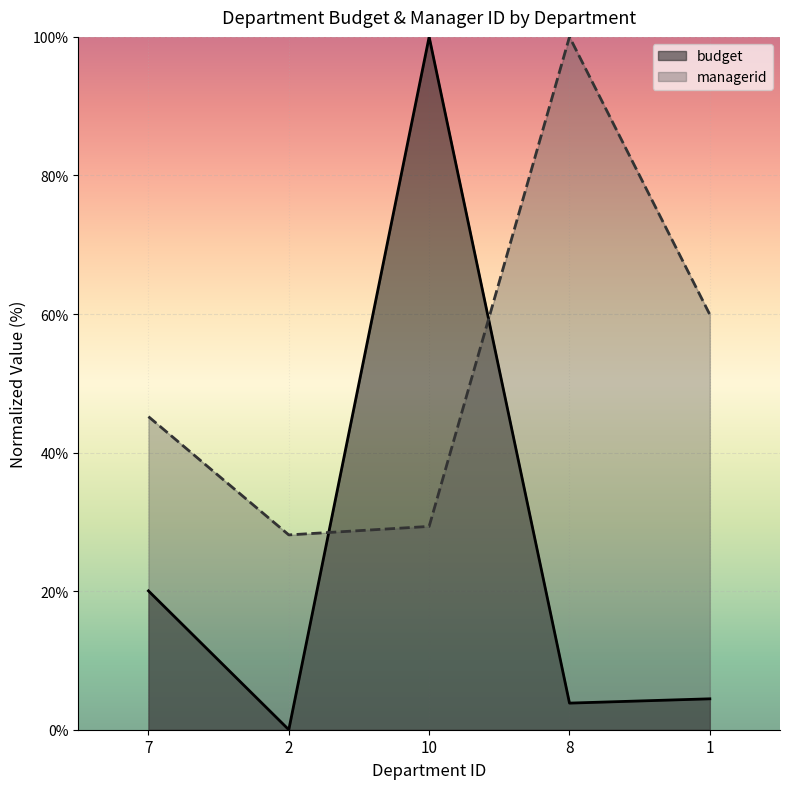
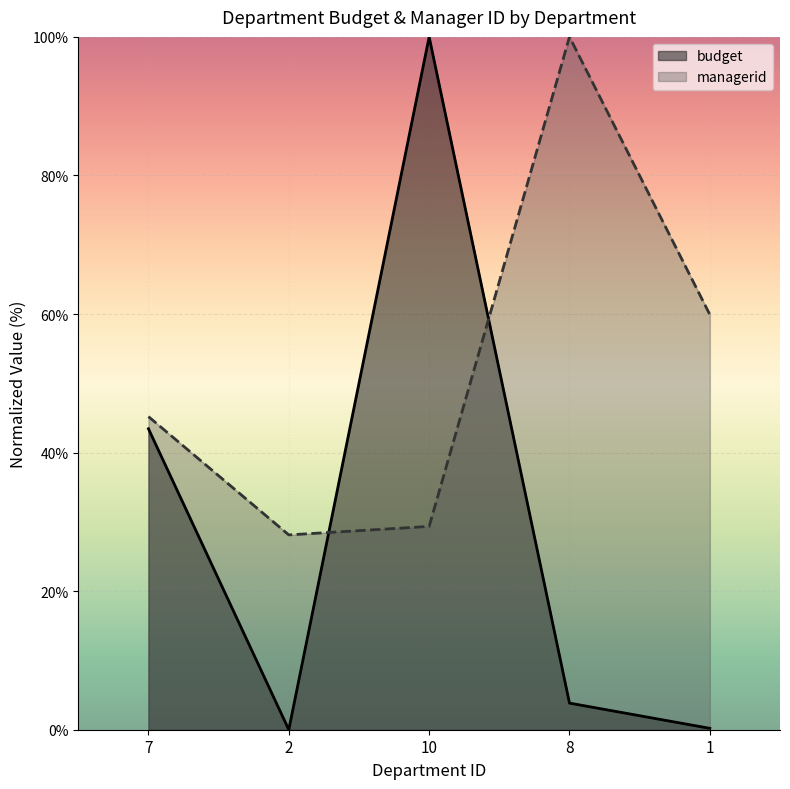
budget, 7: 20% -> 43%
budget, 1: 4% -> 0%
